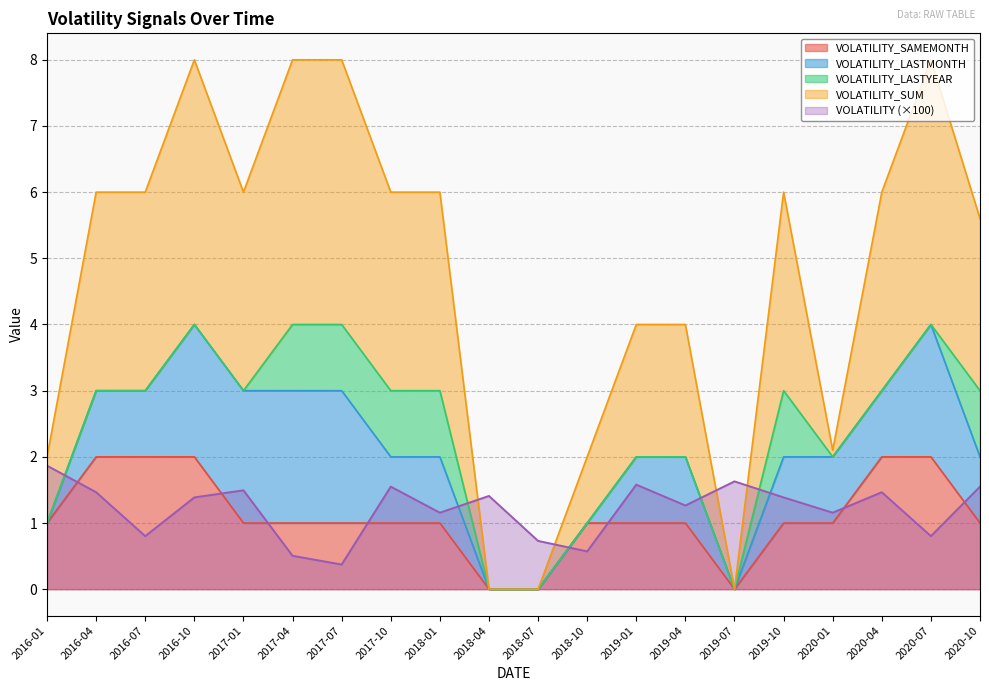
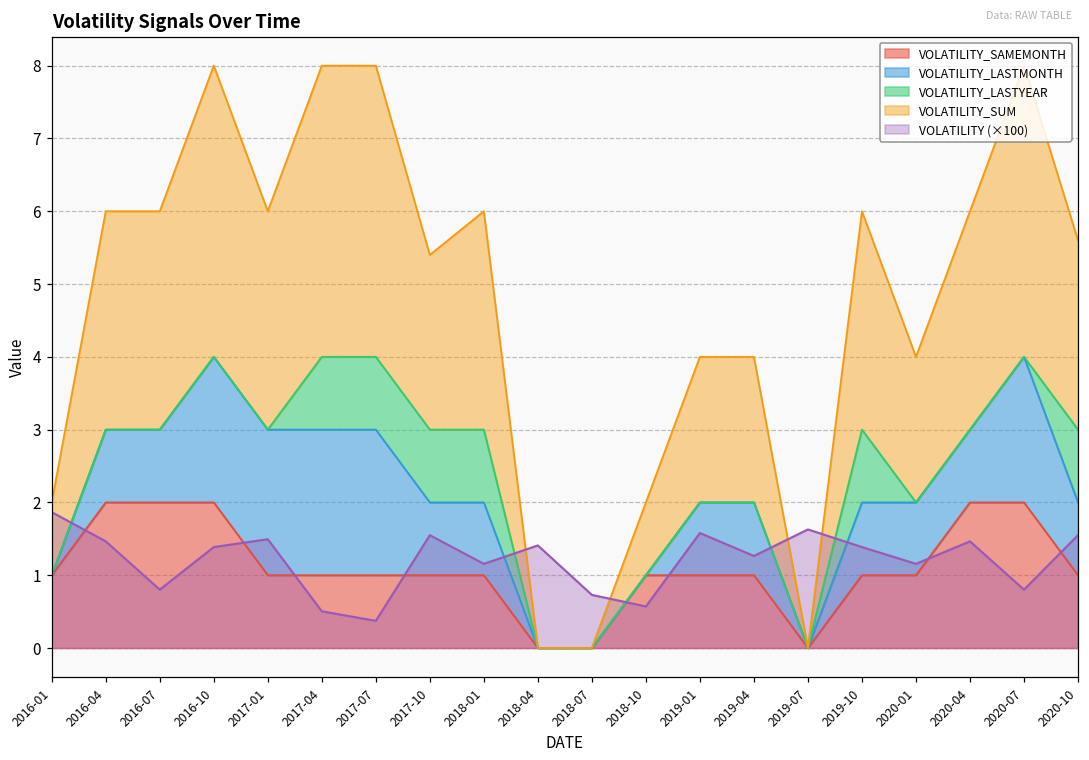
VOLATILITY_SUM, 2017-10: 3.0 -> 2.4
VOLATILITY_SUM, 2020-01: 0.1 -> 2.0
